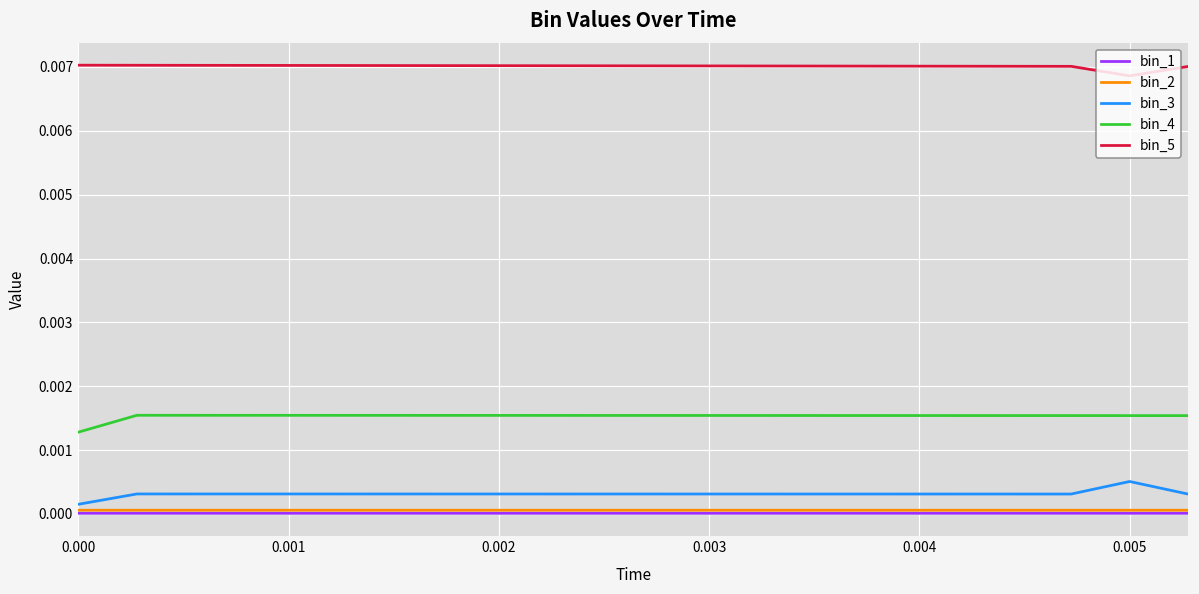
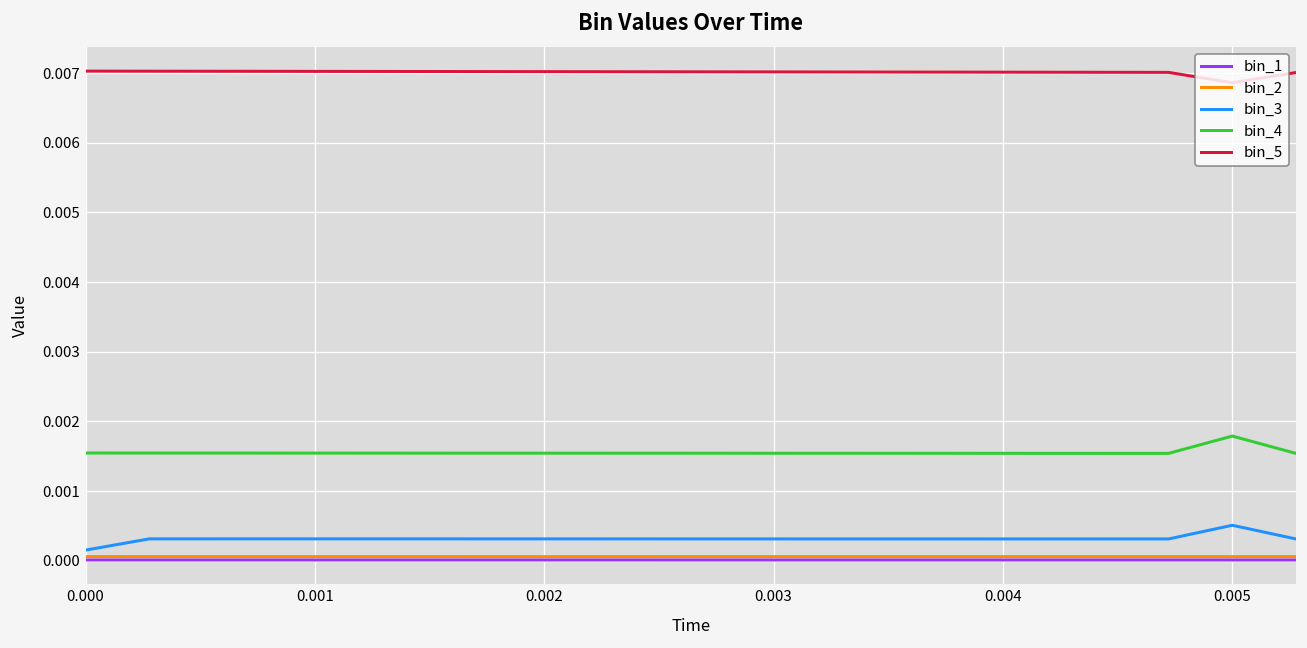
bin_4, 0.000: 0.0013 -> 0.0015
bin_4, 0.005: 0.0015 -> 0.0018
